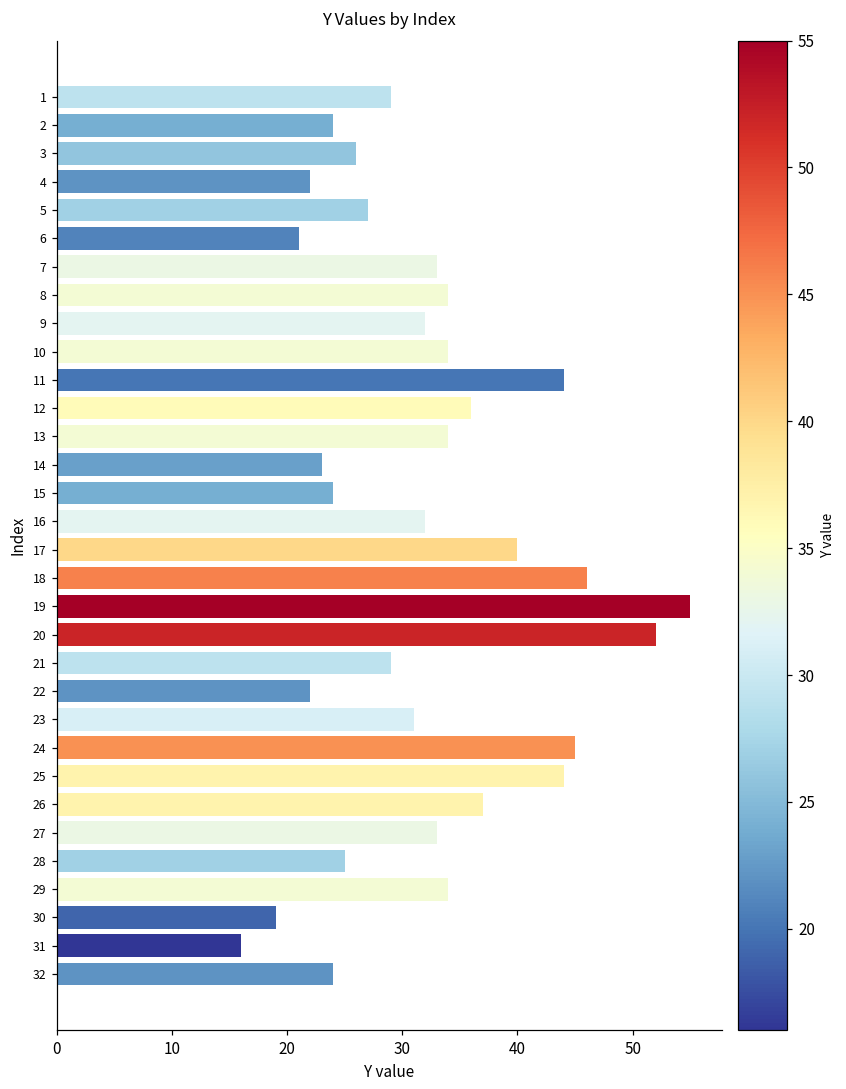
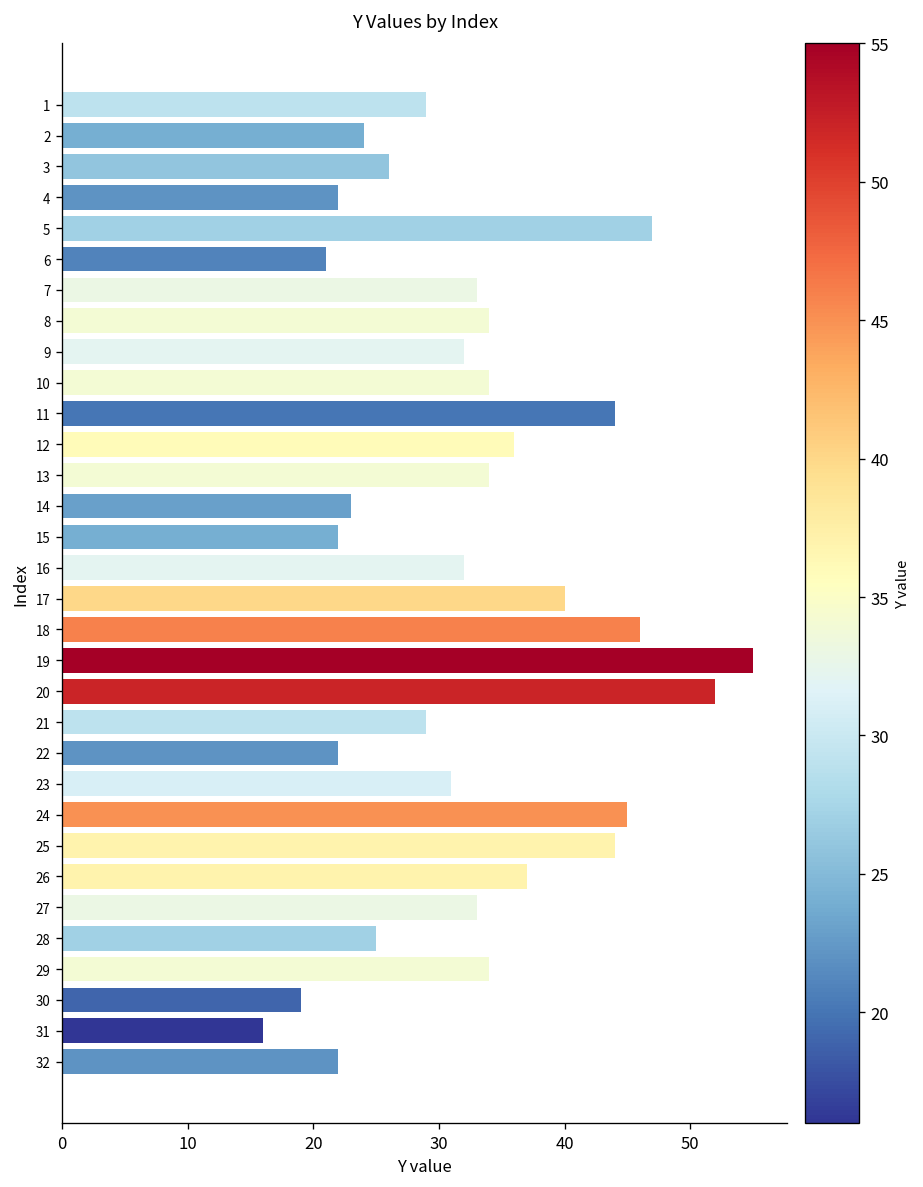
5: 27 -> 47
15: 24 -> 22
32: 24 -> 22
